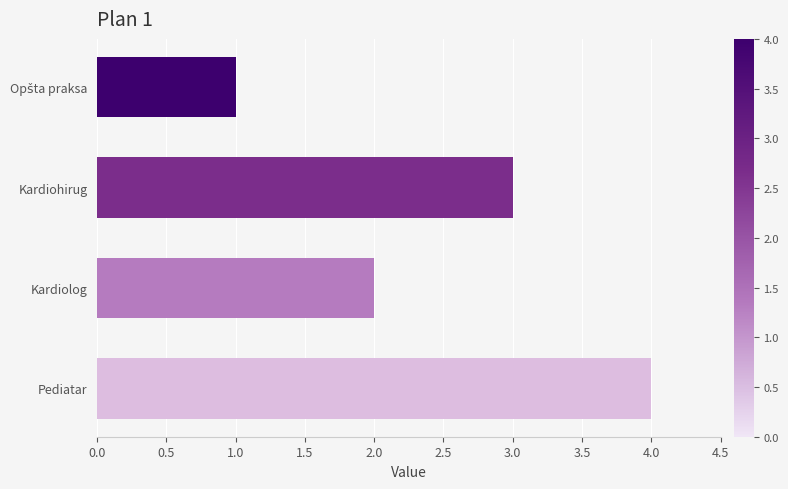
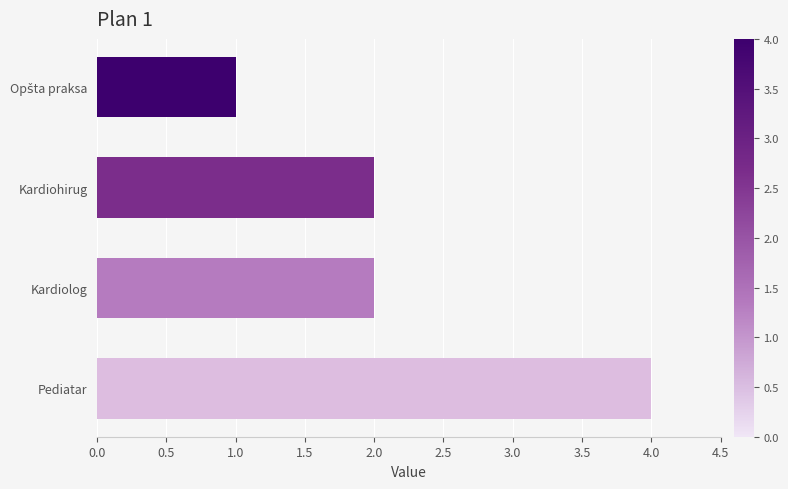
Kardiohirug: 3 -> 2
